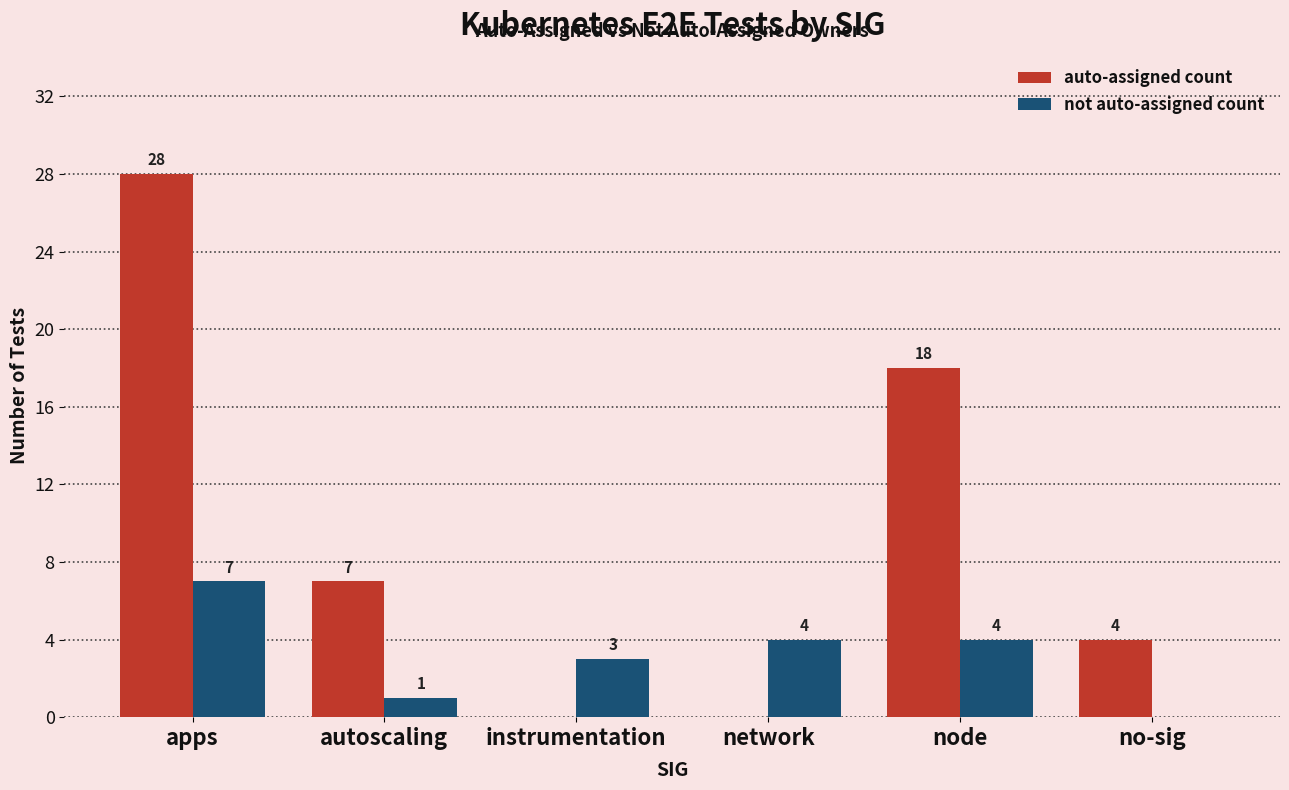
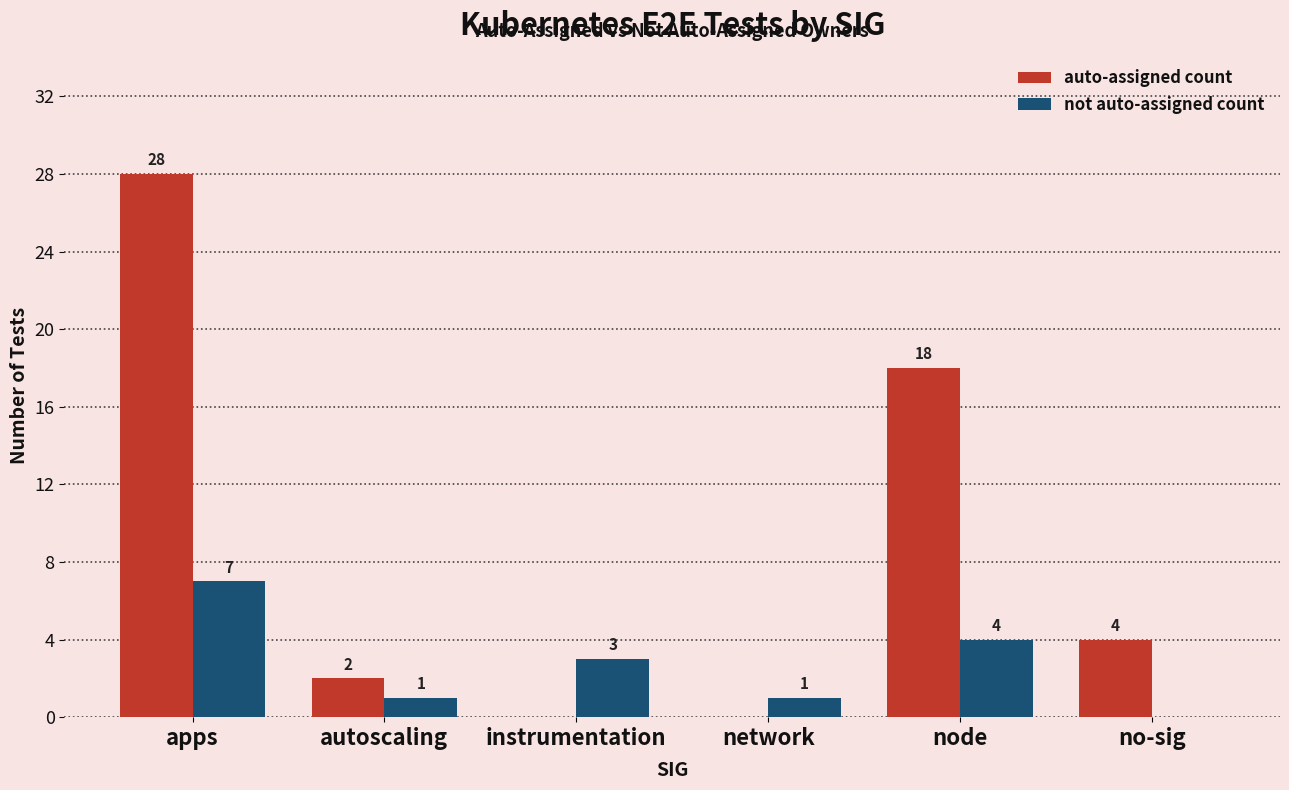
auto-assigned count, autoscaling: 7 -> 2
not auto-assigned count, network: 4 -> 1
